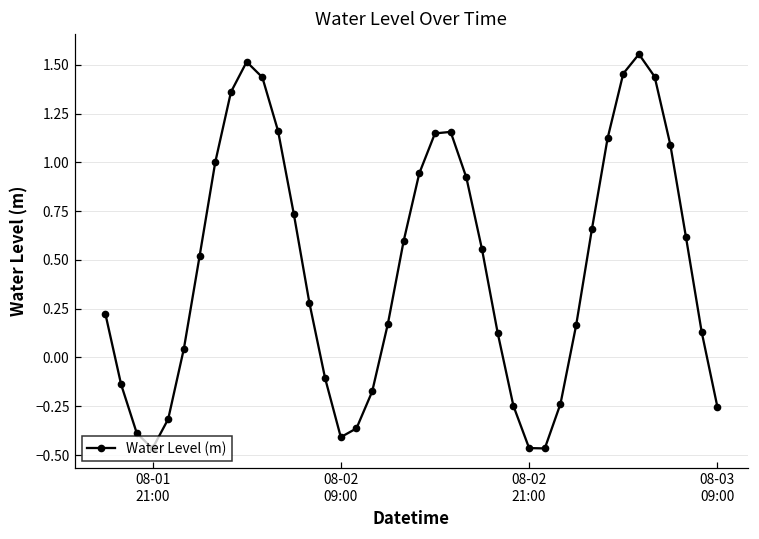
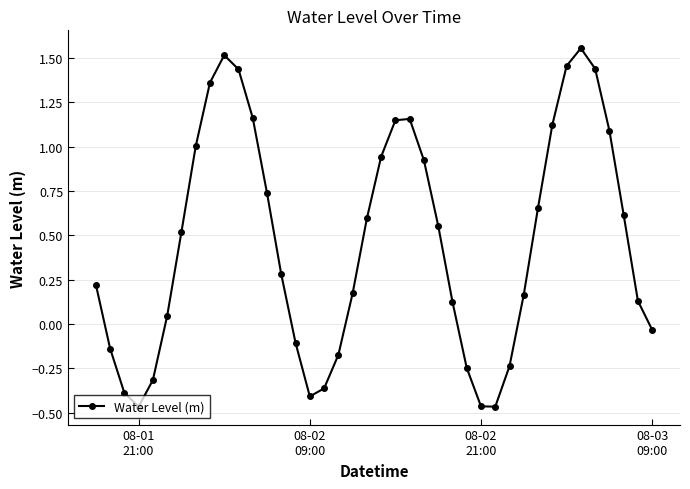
08-03 09:00: -0.25 -> -0.03
